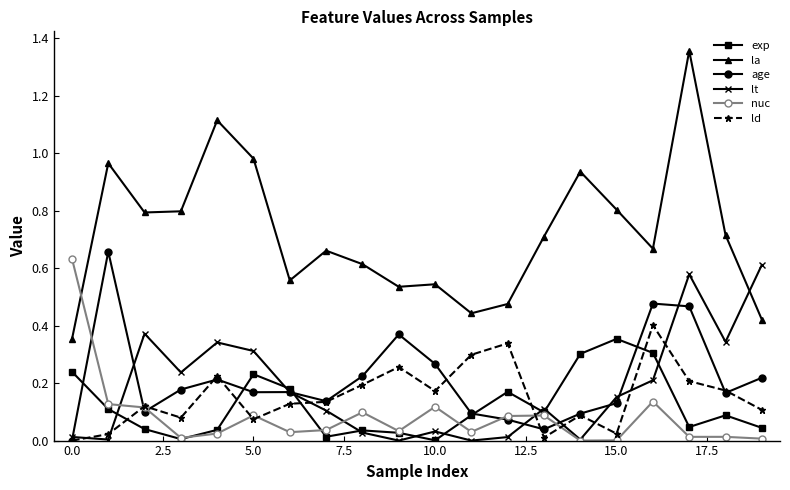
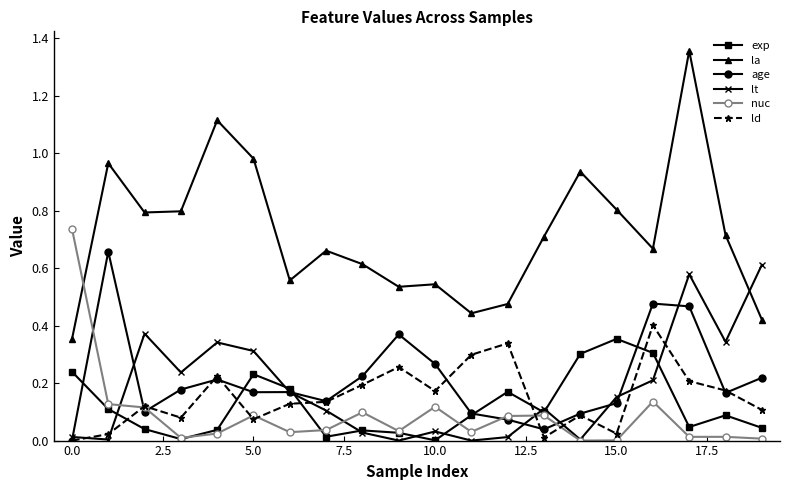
nuc, 0.0: 0.63 -> 0.74
